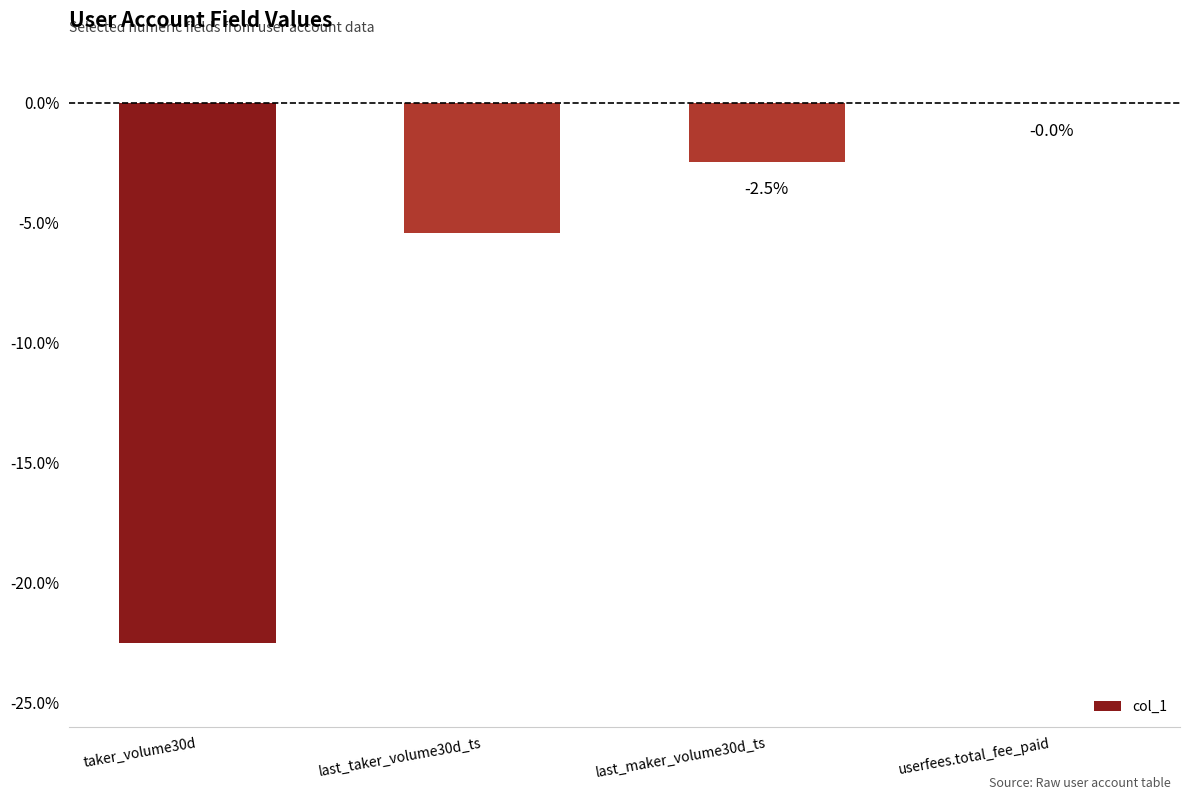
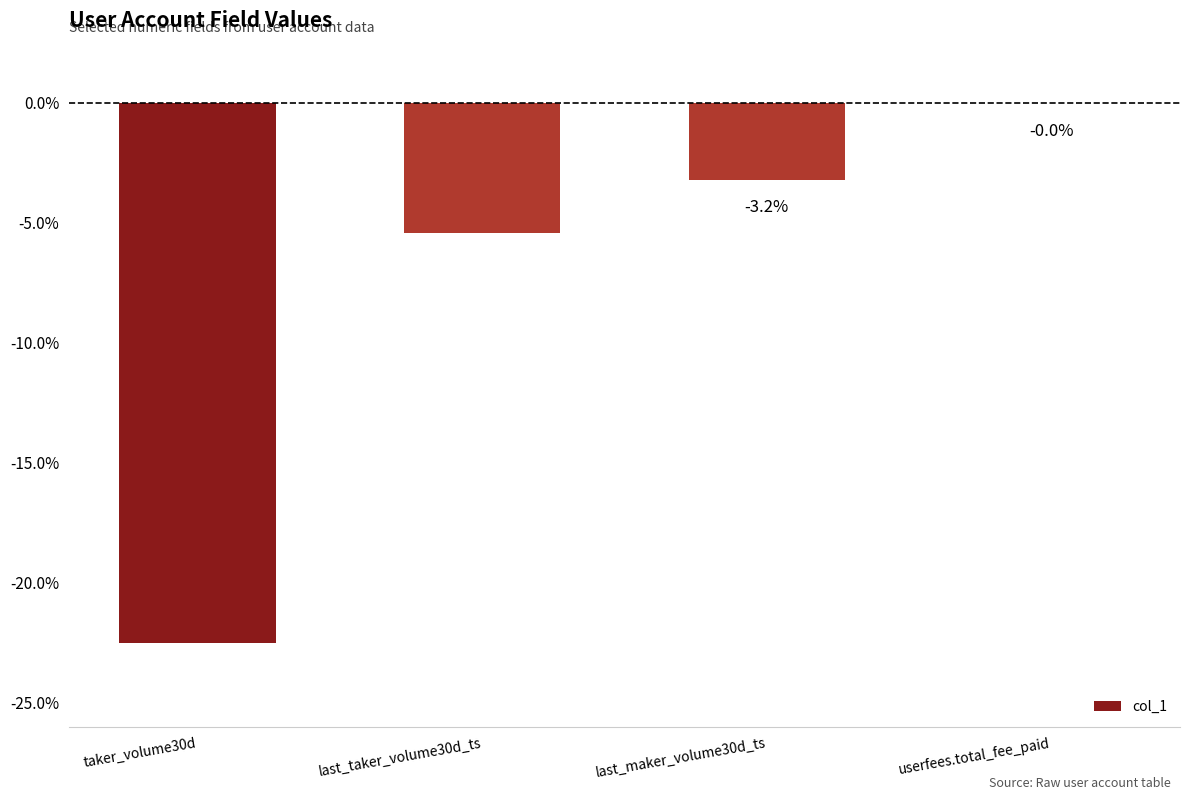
last_maker_volume30d_ts: -2.5% -> -3.2%
